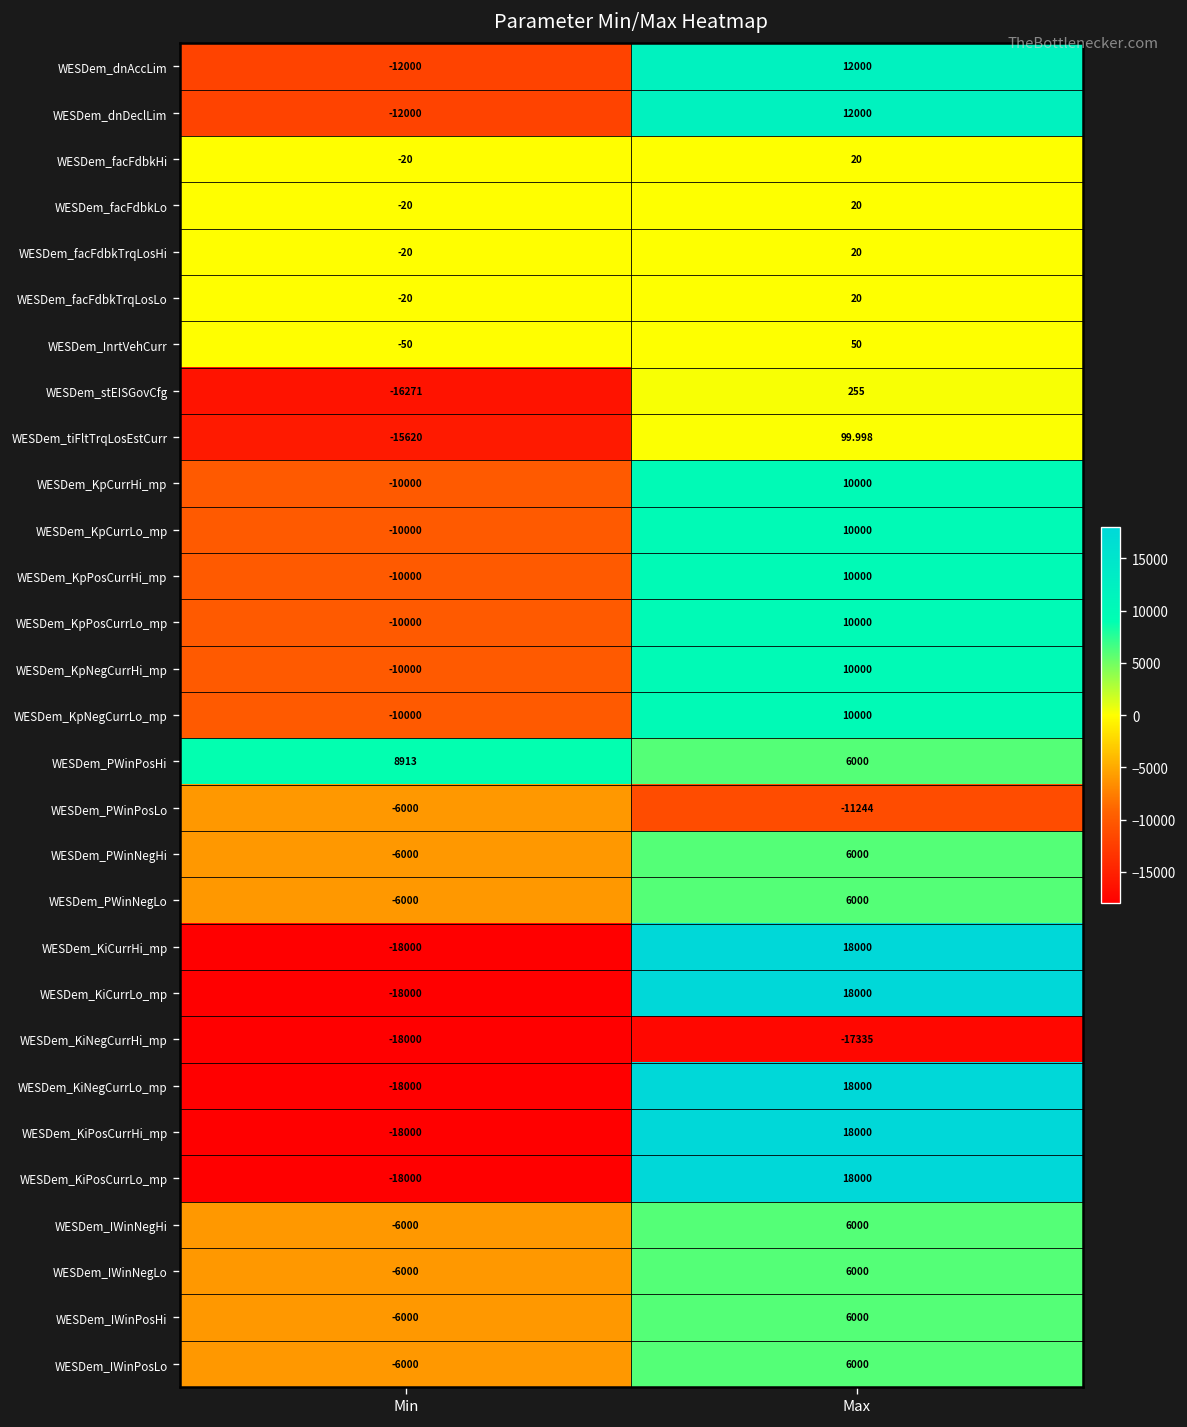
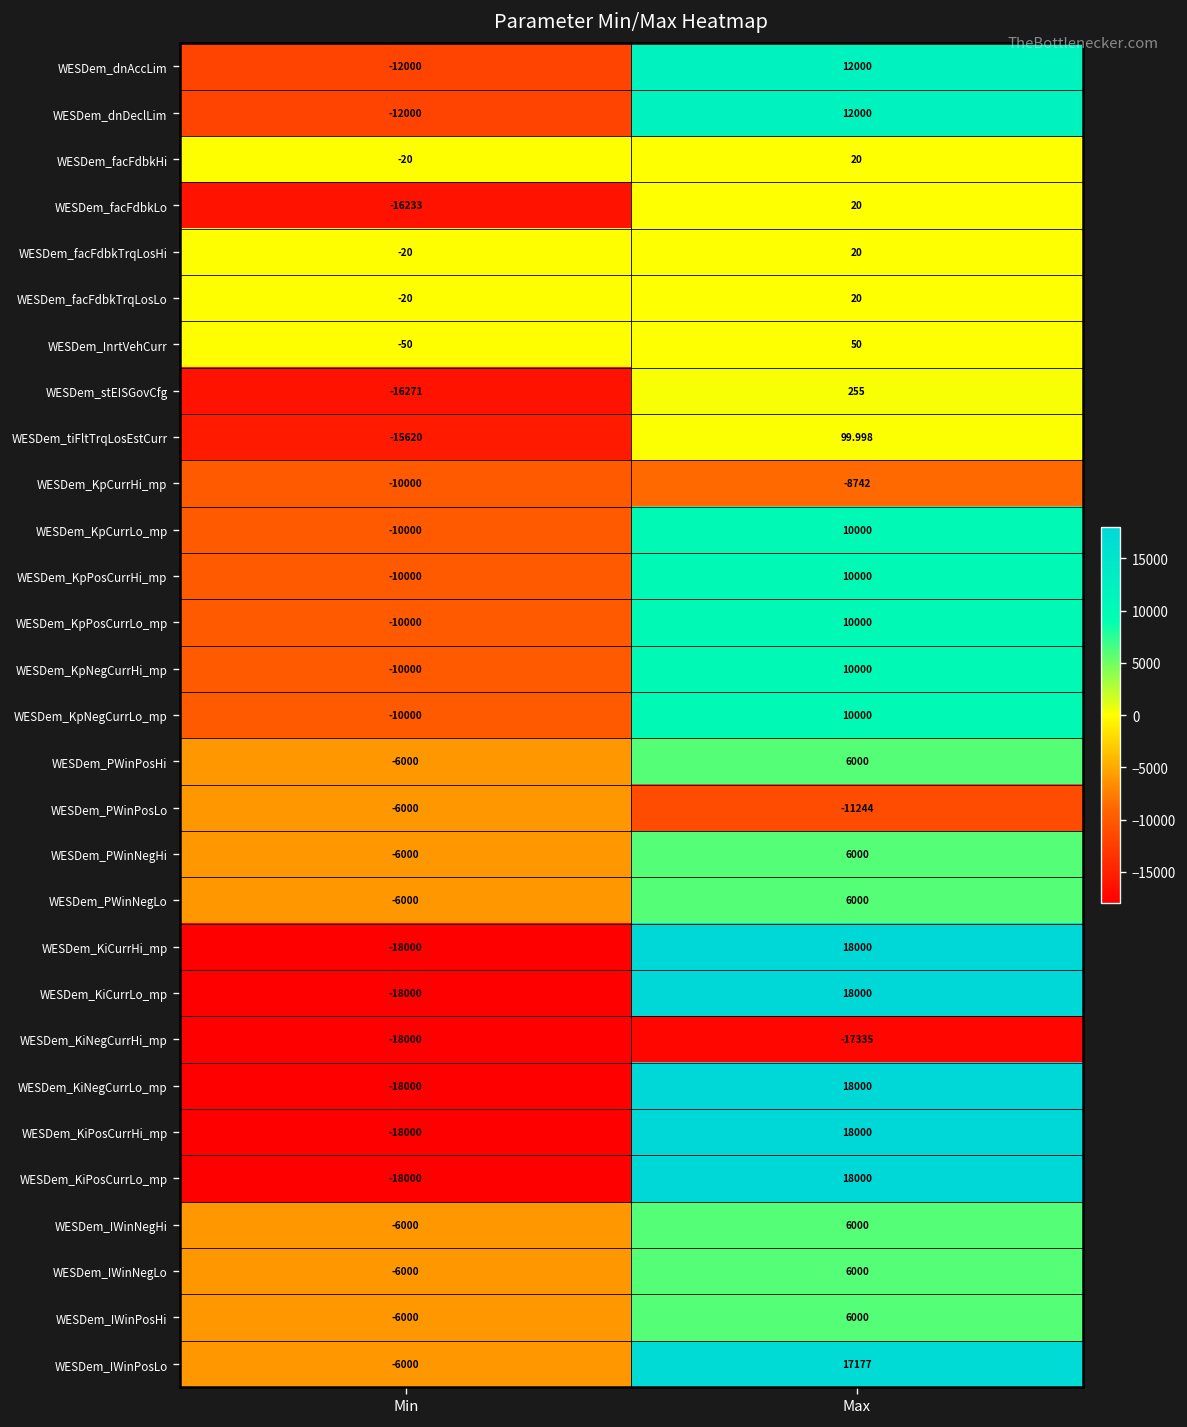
WESDem_facFdbkLo, Min: -20 -> -16233
WESDem_KpCurrHi_mp, Max: 10000 -> -8742
WESDem_PWinPosHi, Min: 8913 -> -6000
WESDem_IWinPosLo, Max: 6000 -> 17177
